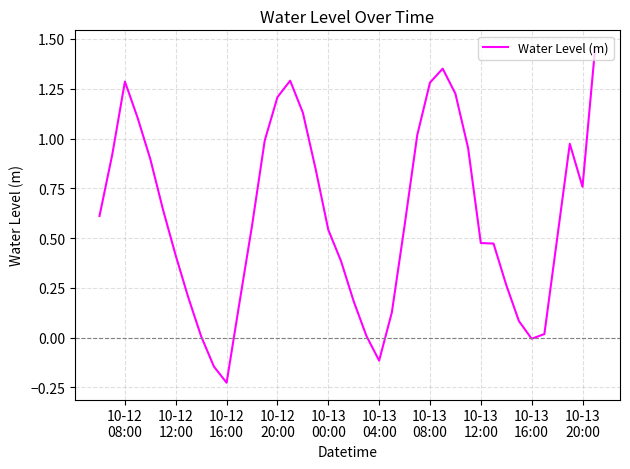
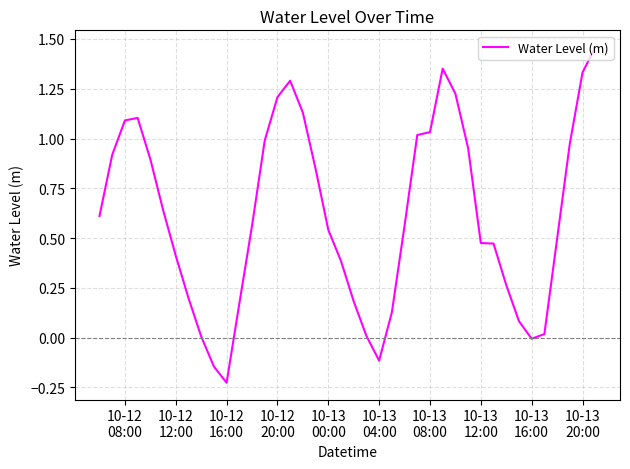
10-12 08:00: 1.29 -> 1.09
10-13 08:00: 1.28 -> 1.03
10-13 20:00: 0.76 -> 1.33
